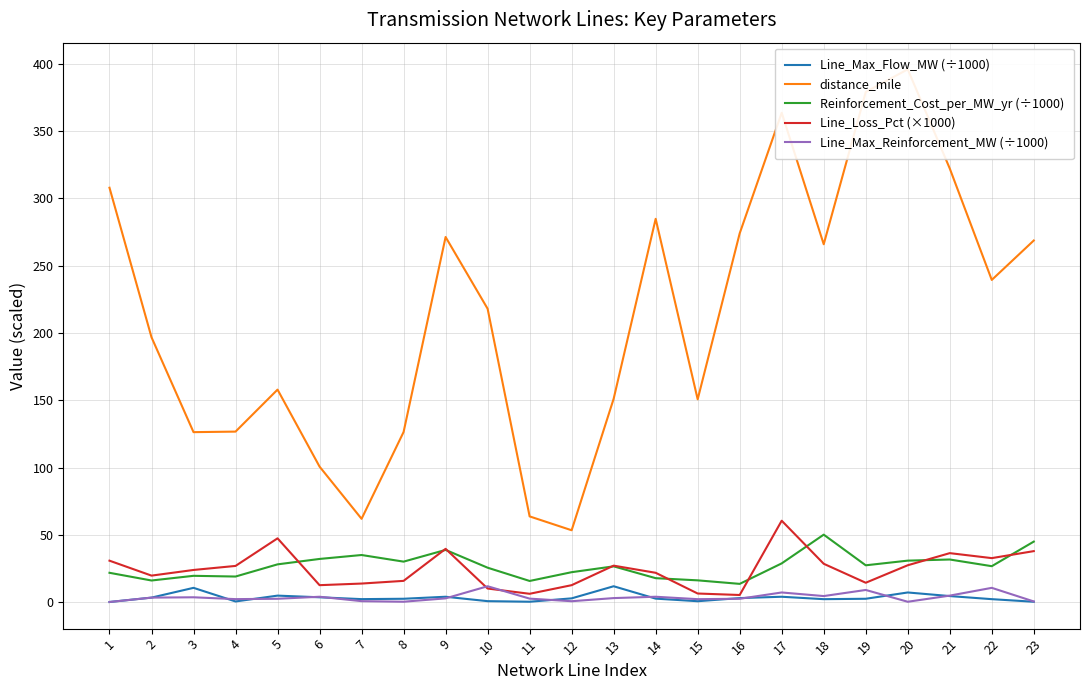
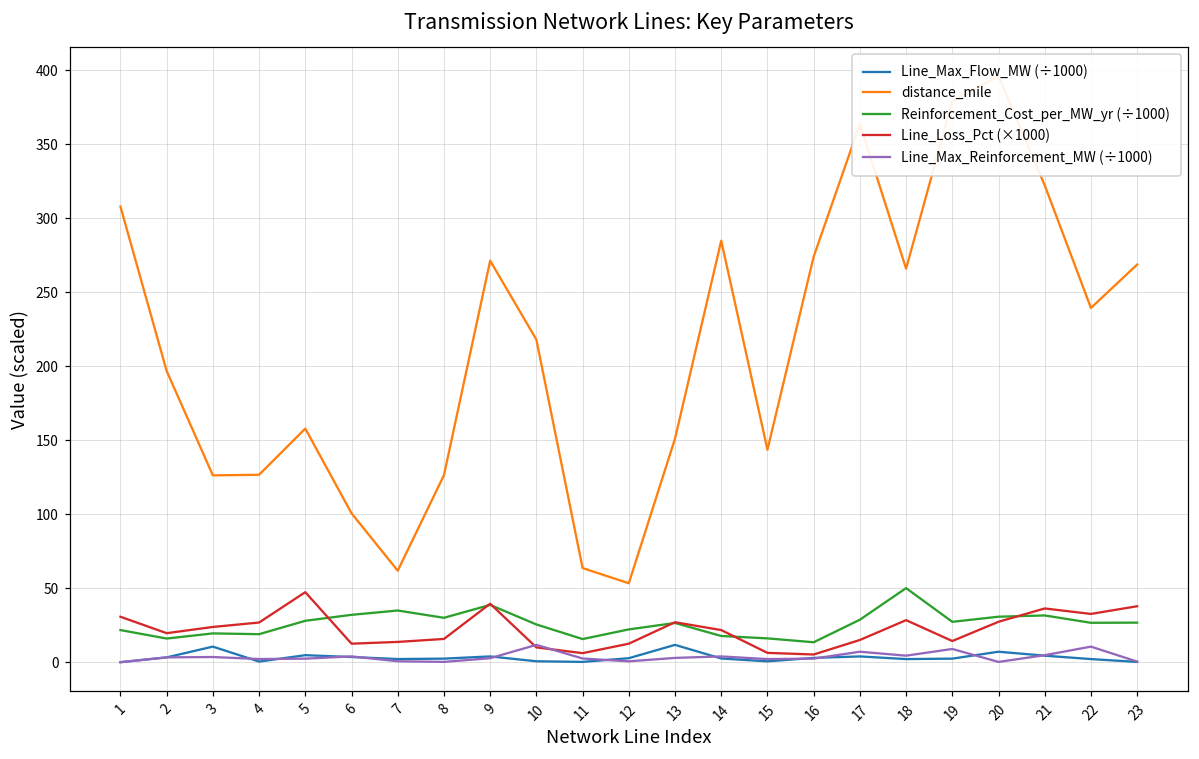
distance_mile, 15: 151 -> 144
Line_Loss_Pct (×1000), 17: 61 -> 15
Reinforcement_Cost_per_MW_yr (÷1000), 23: 45 -> 27
